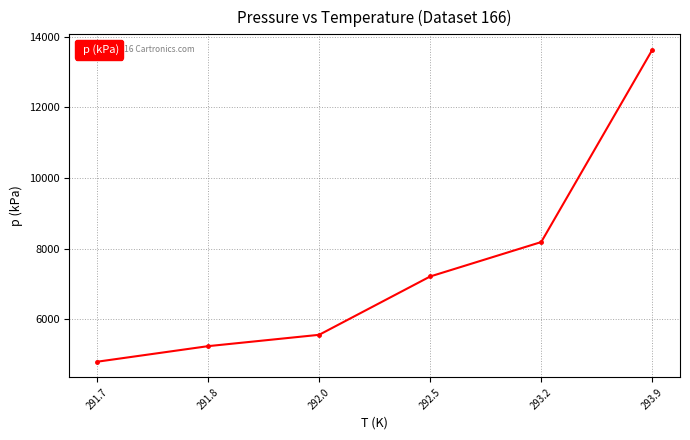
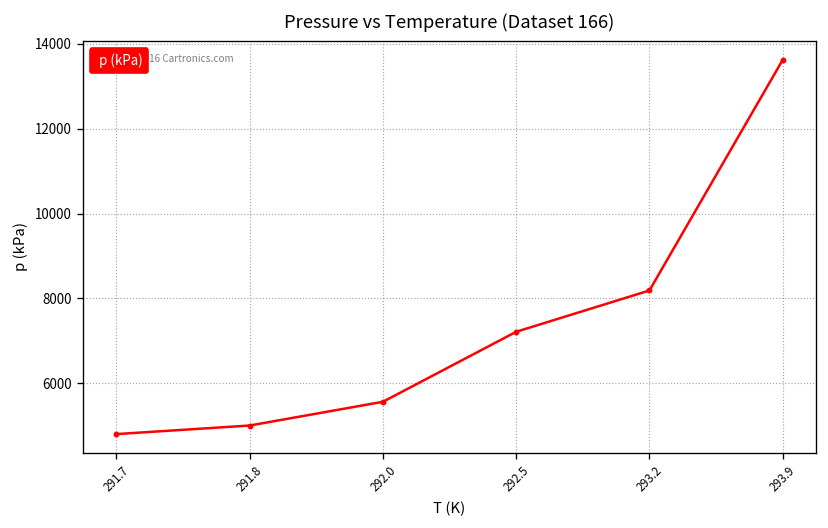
291.8: 5200 -> 5000
